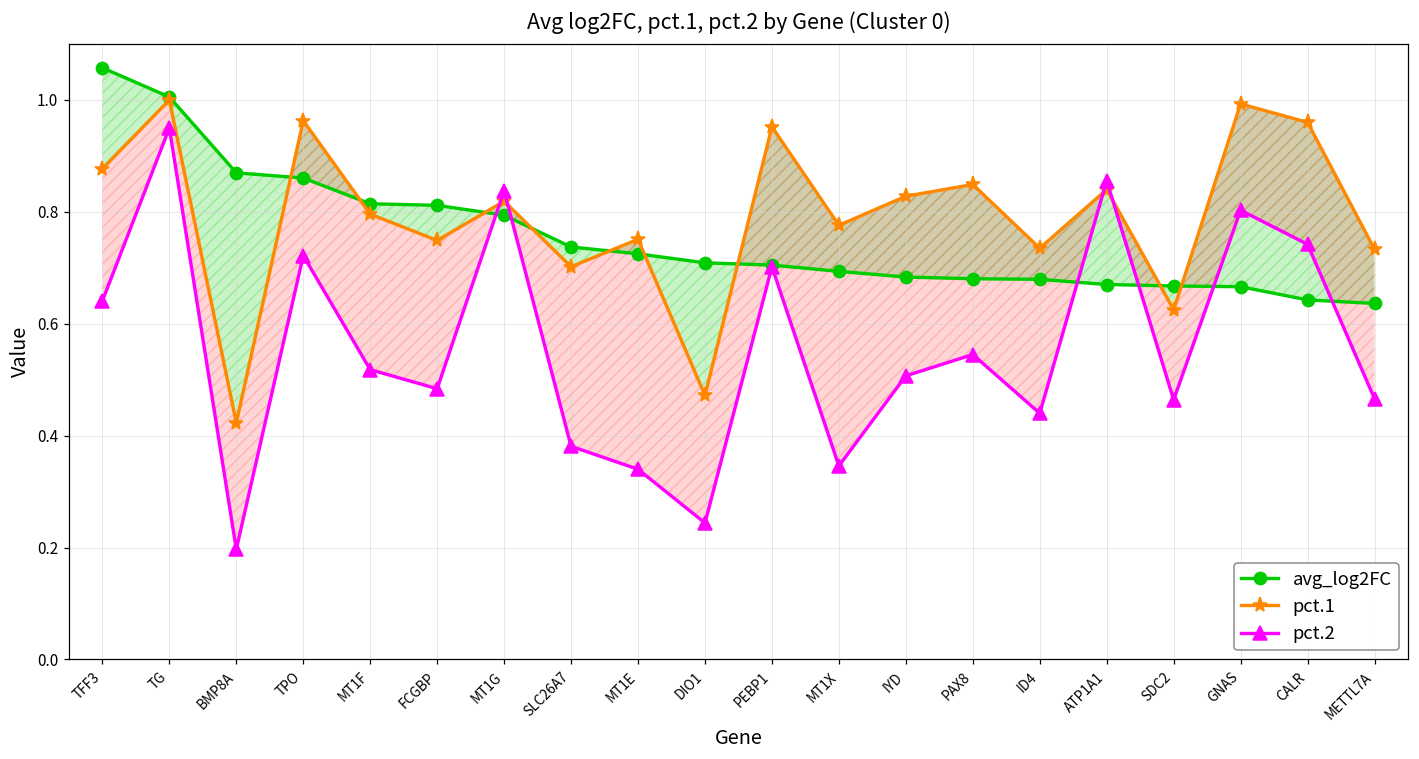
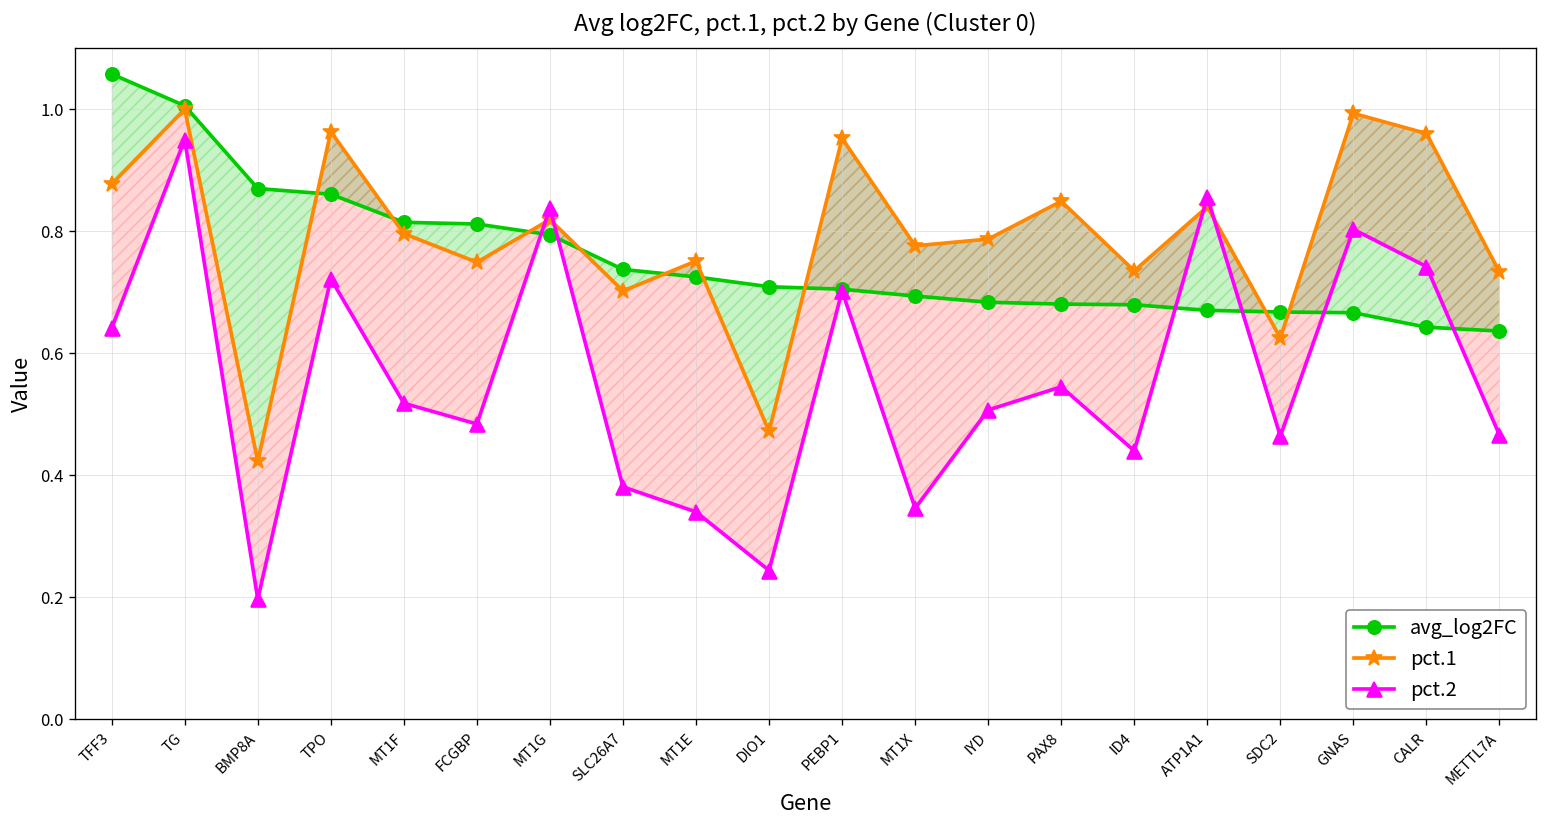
pct.1, IYD: 0.83 -> 0.79
